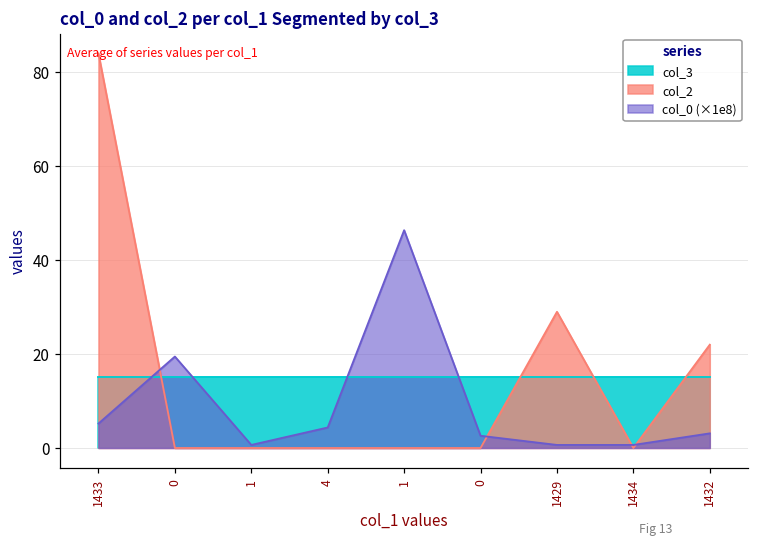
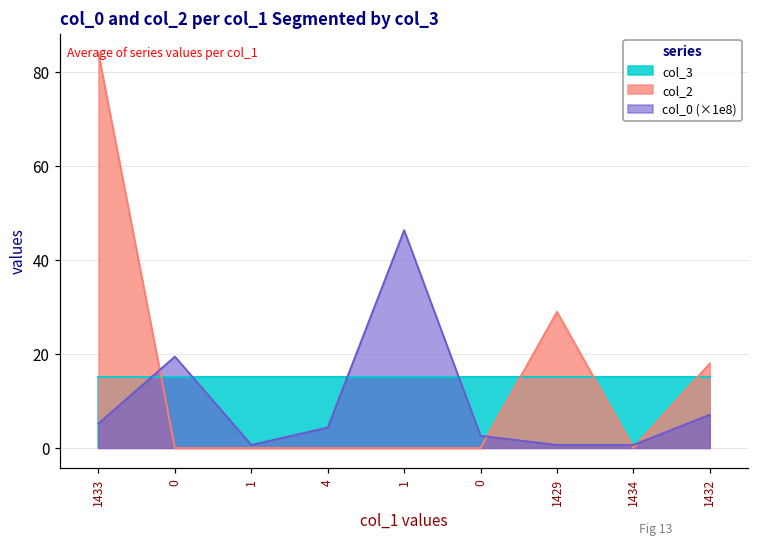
col_2, 1432: 22 -> 18
col_0 (×1e8), 1432: 3 -> 7
